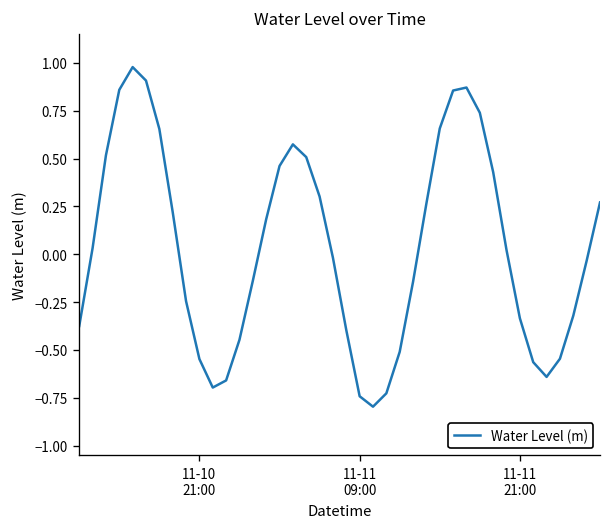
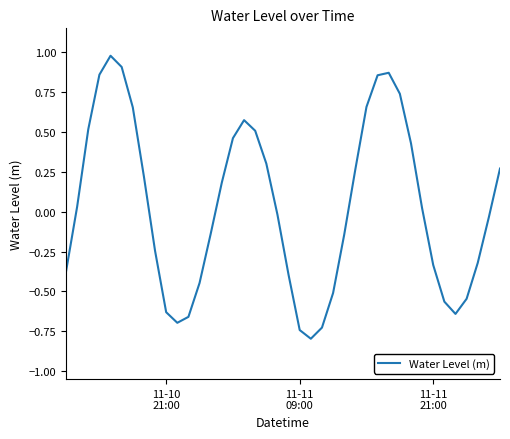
11-10 21:00: -0.55 -> -0.63
